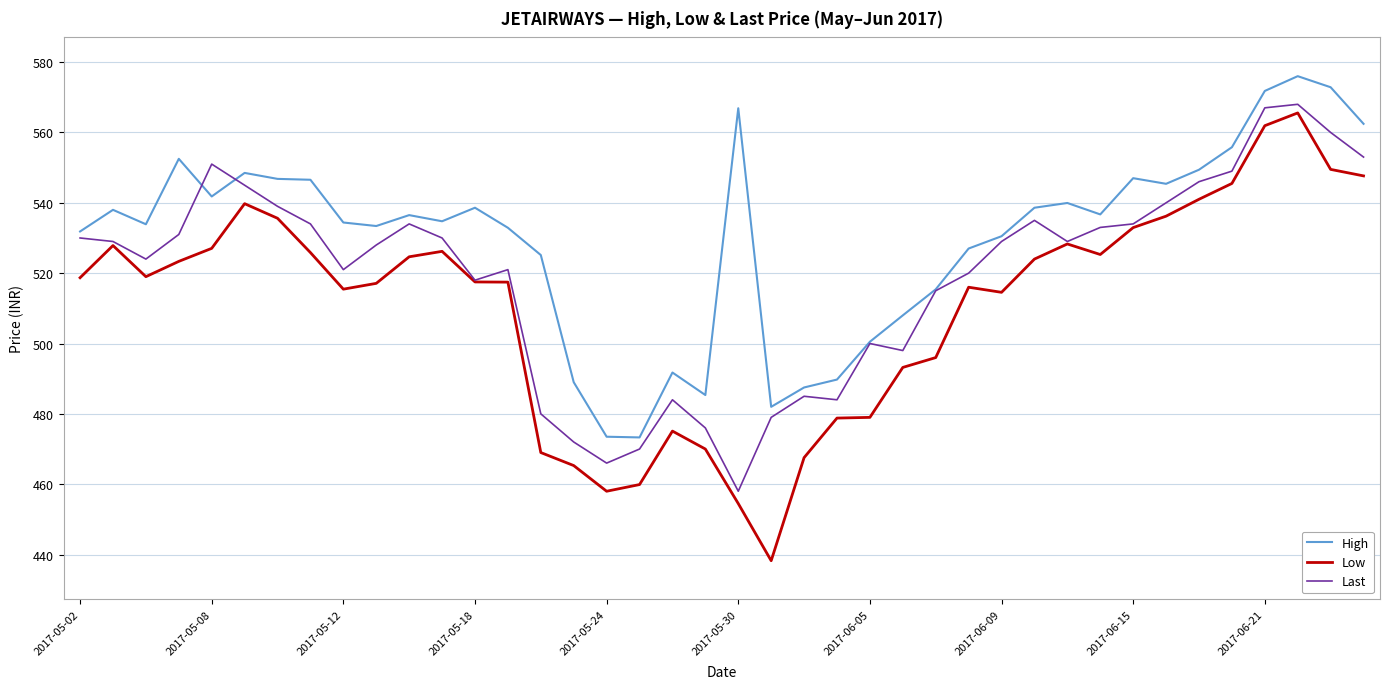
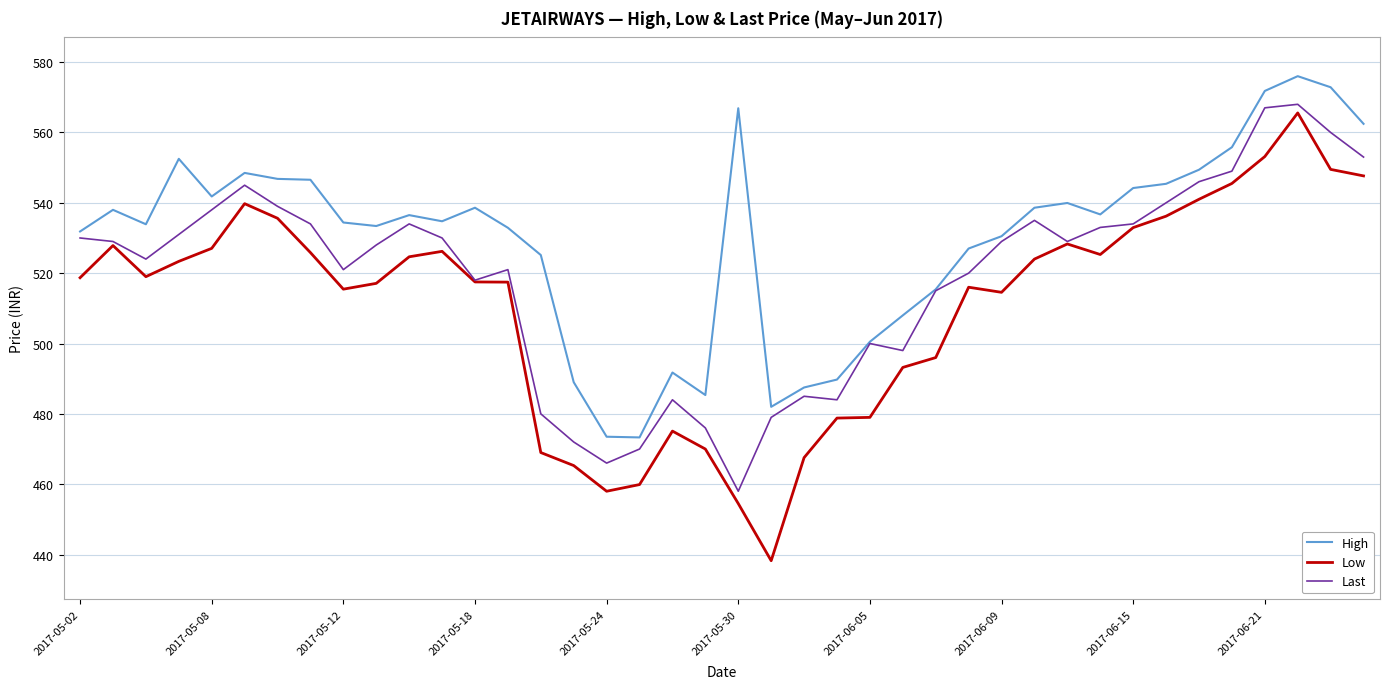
Last, 2017-05-08: 551 -> 538
High, 2017-06-15: 547 -> 544
Low, 2017-06-21: 562 -> 553
